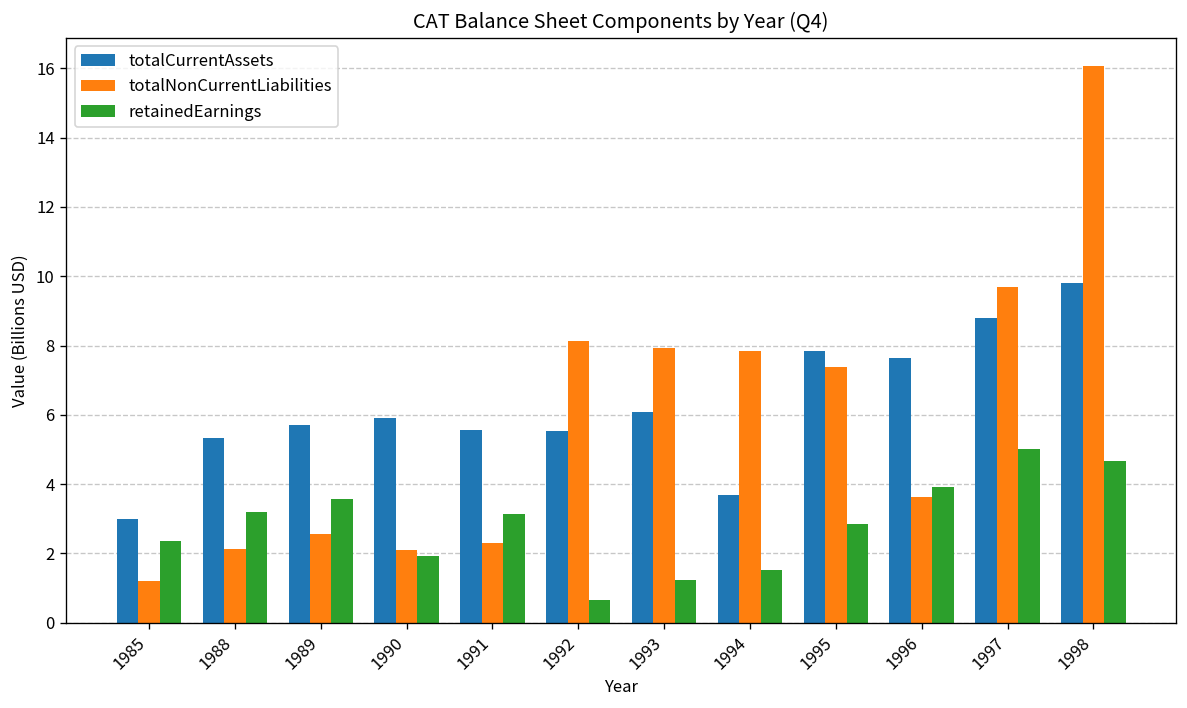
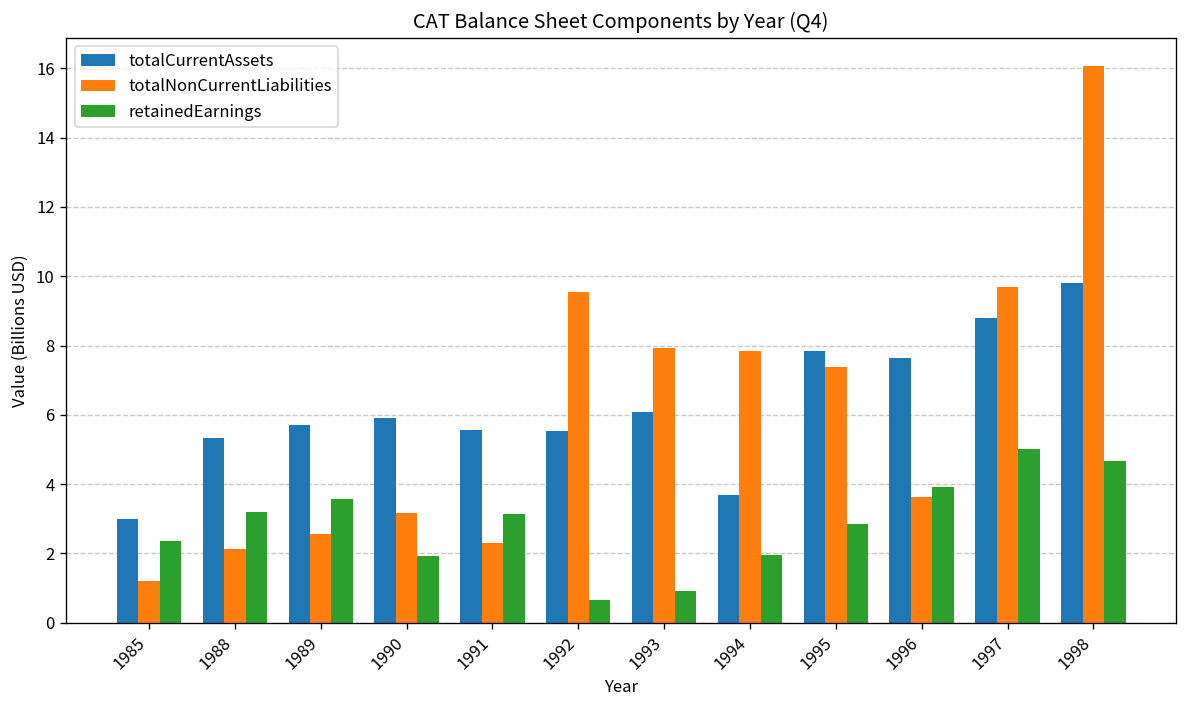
totalNonCurrentLiabilities, 1990: 2.1 -> 3.2
totalNonCurrentLiabilities, 1992: 8.1 -> 9.5
retainedEarnings, 1993: 1.2 -> 0.9
retainedEarnings, 1994: 1.5 -> 2.0
